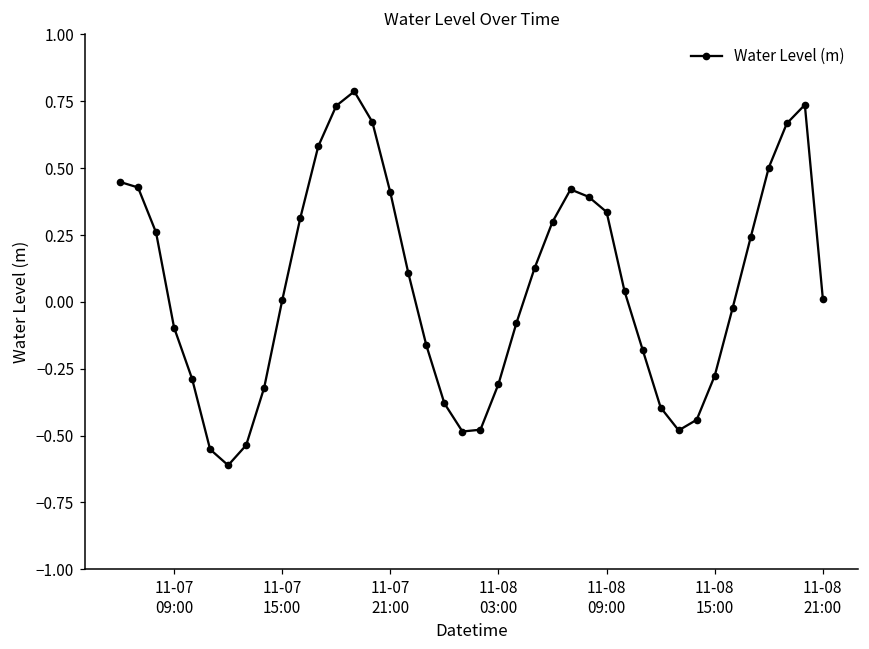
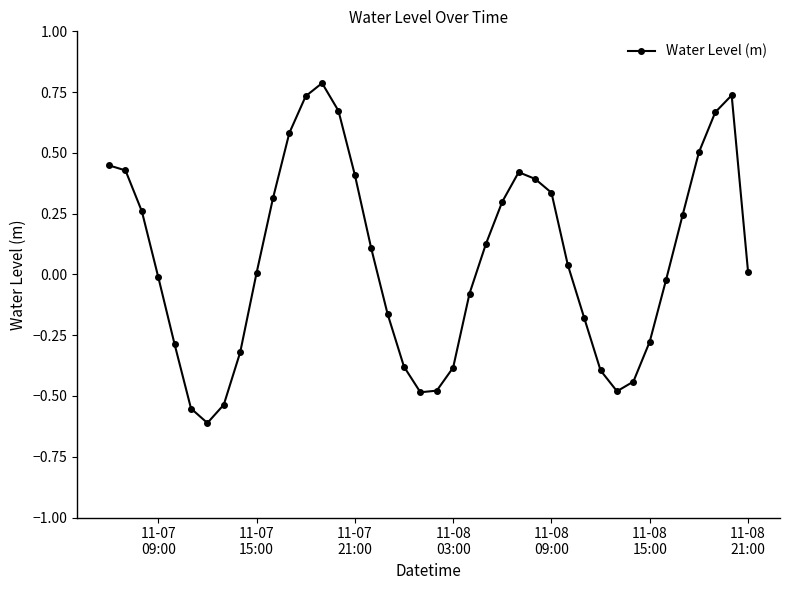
11-07 09:00: -0.10 -> -0.01
11-08 03:00: -0.31 -> -0.38
